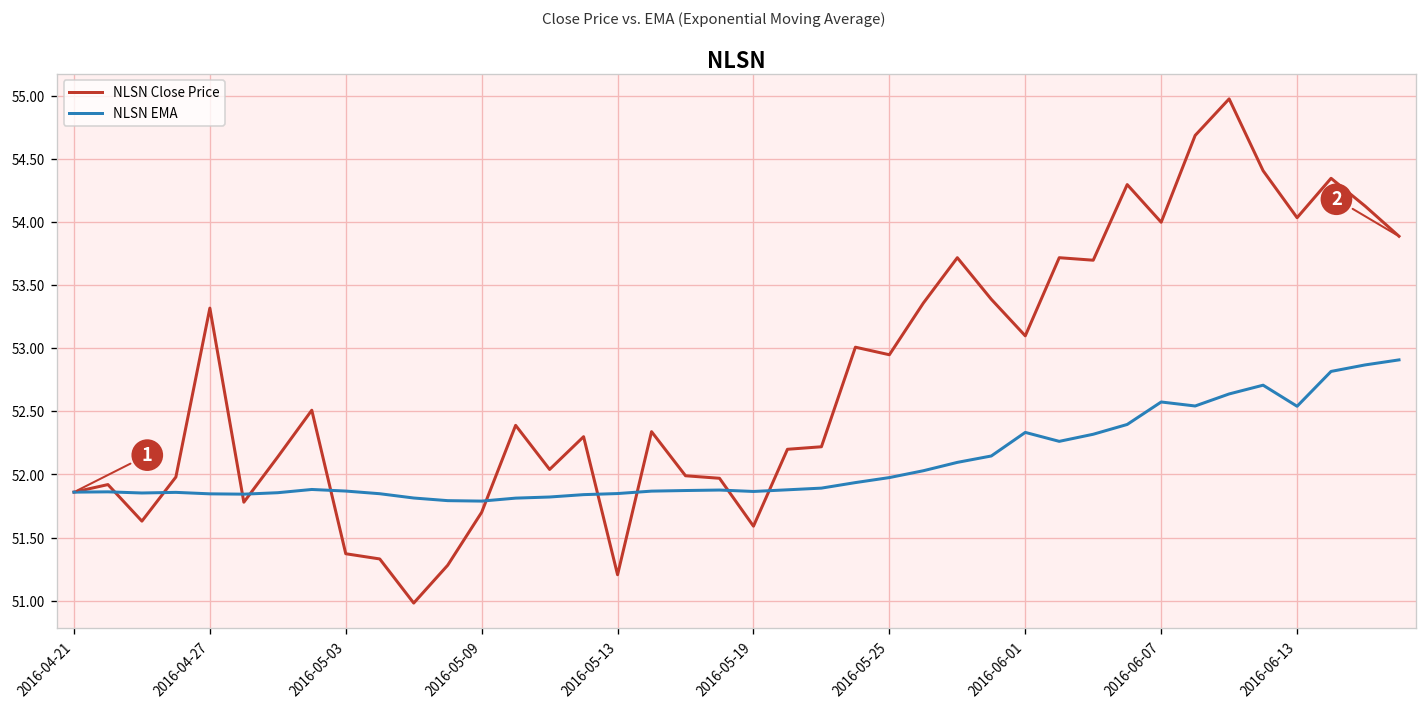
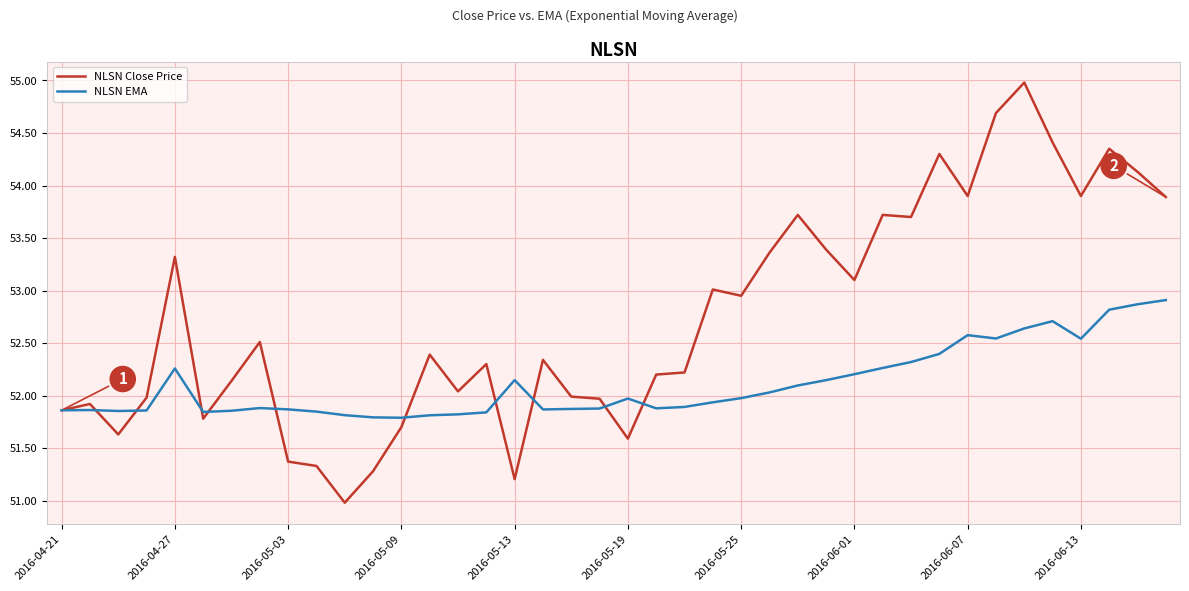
NLSN EMA, 2016-04-27: 51.85 -> 52.26
NLSN EMA, 2016-05-13: 51.85 -> 52.15
NLSN EMA, 2016-05-19: 51.87 -> 51.97
NLSN EMA, 2016-06-01: 52.33 -> 52.20
NLSN Close Price, 2016-06-07: 54.00 -> 53.90
NLSN Close Price, 2016-06-13: 54.04 -> 53.90
